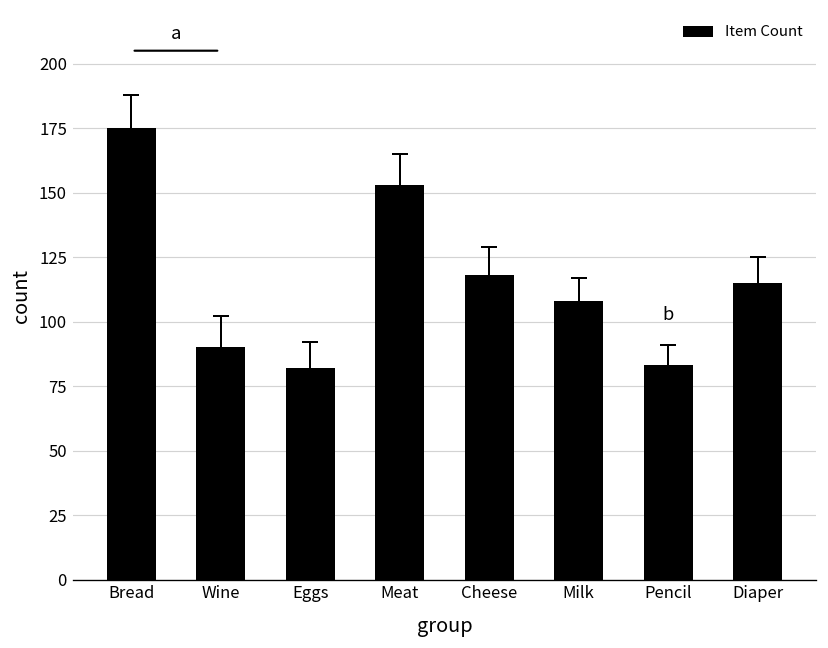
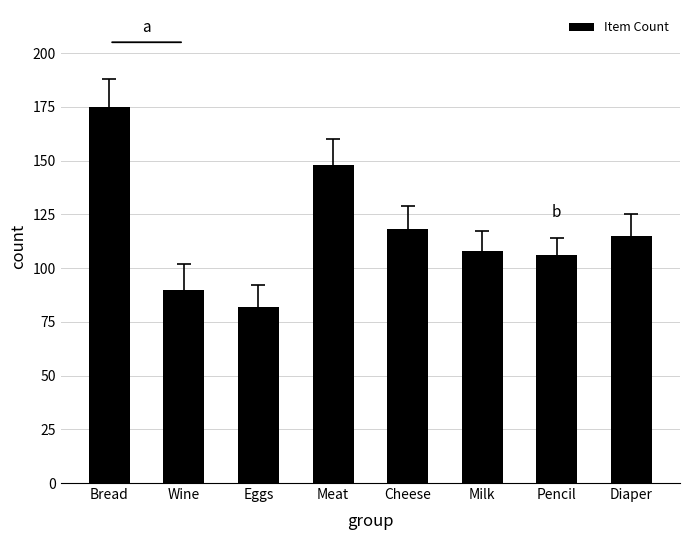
Item Count, Meat: 153 -> 148
Item Count, Pencil: 83 -> 106
